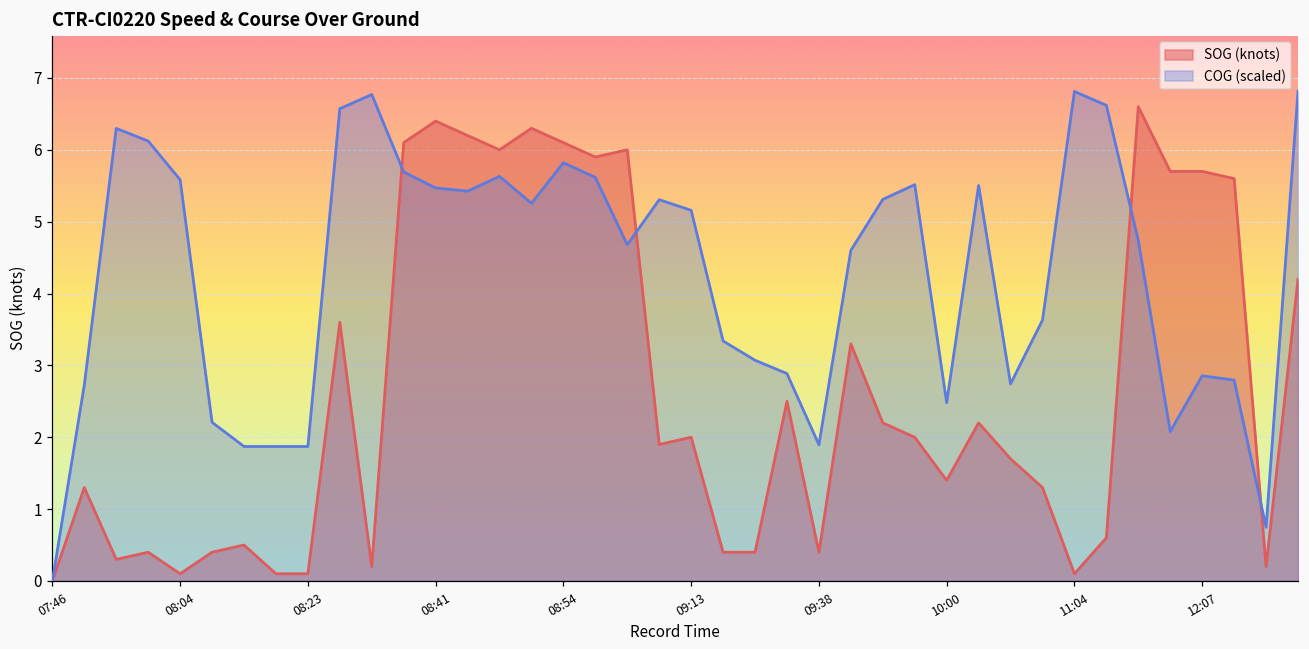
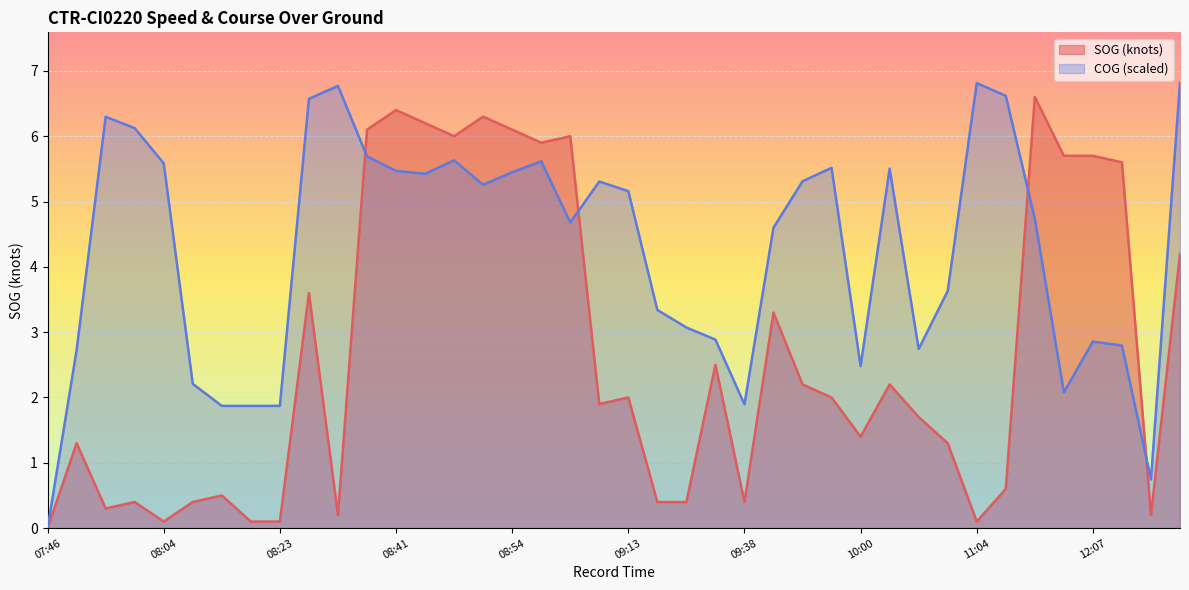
COG (scaled), 08:54: 5.8 -> 5.4
